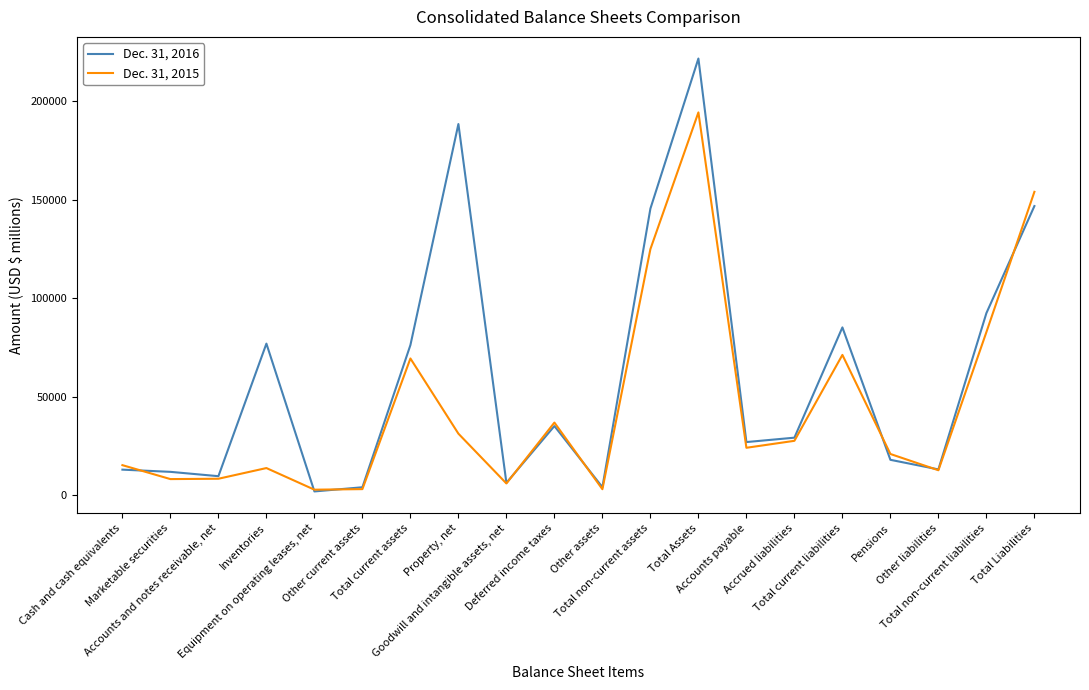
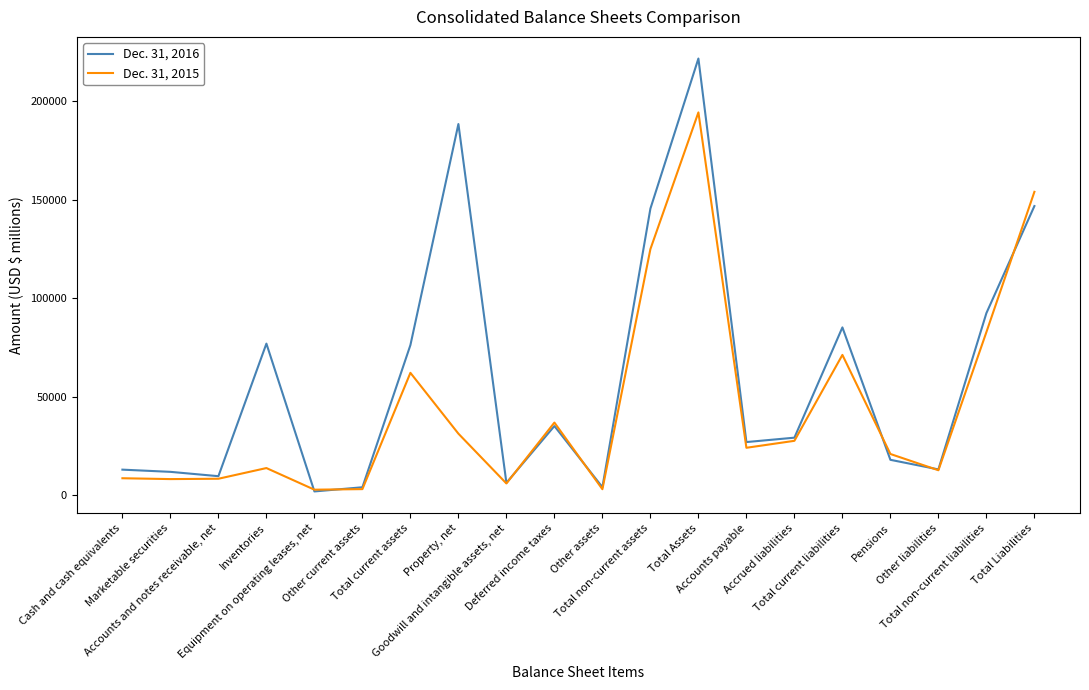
Dec. 31, 2015, Cash and cash equivalents: 15000 -> 9000
Dec. 31, 2015, Total current assets: 69000 -> 62000
